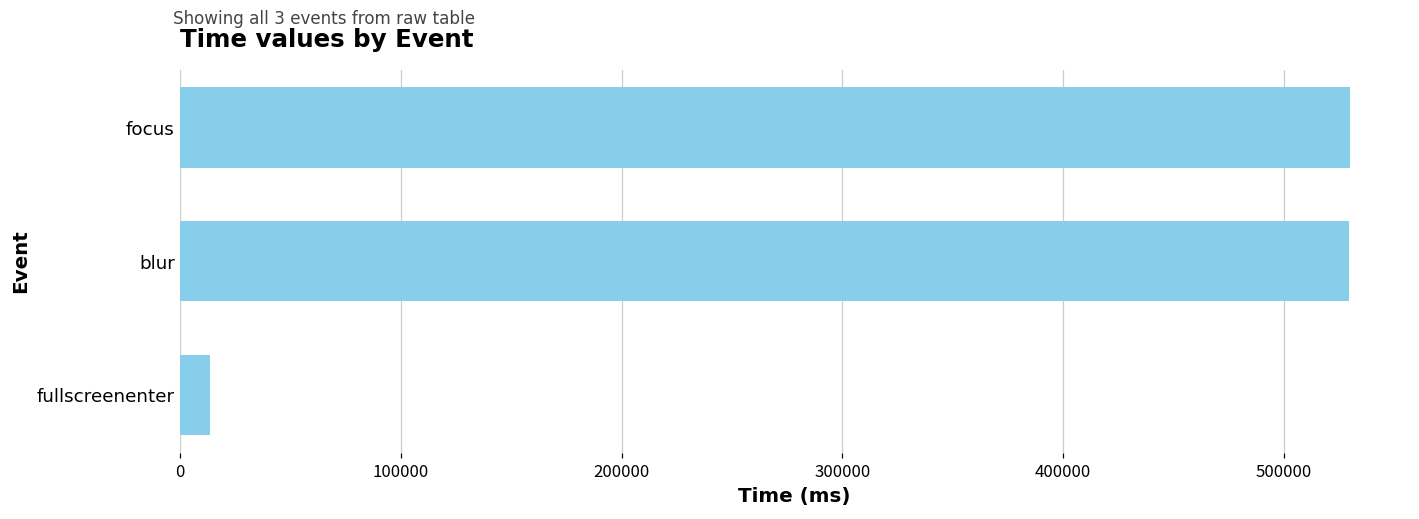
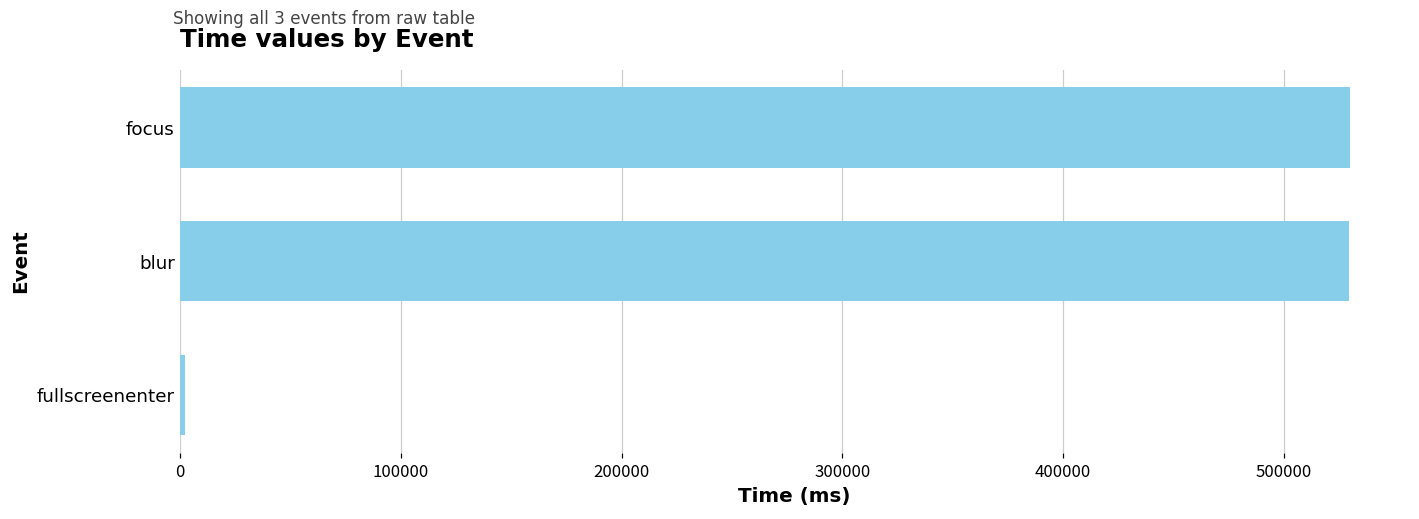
fullscreenenter: 14000 -> 2000
